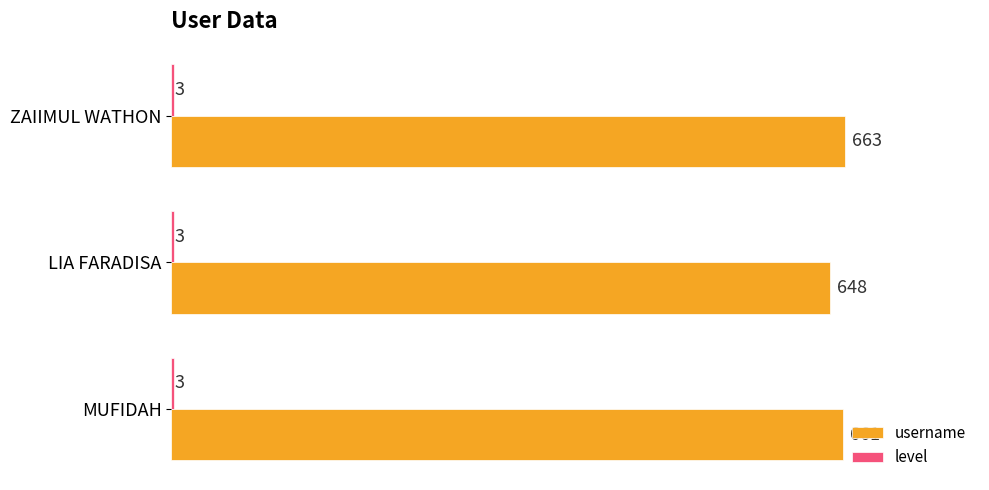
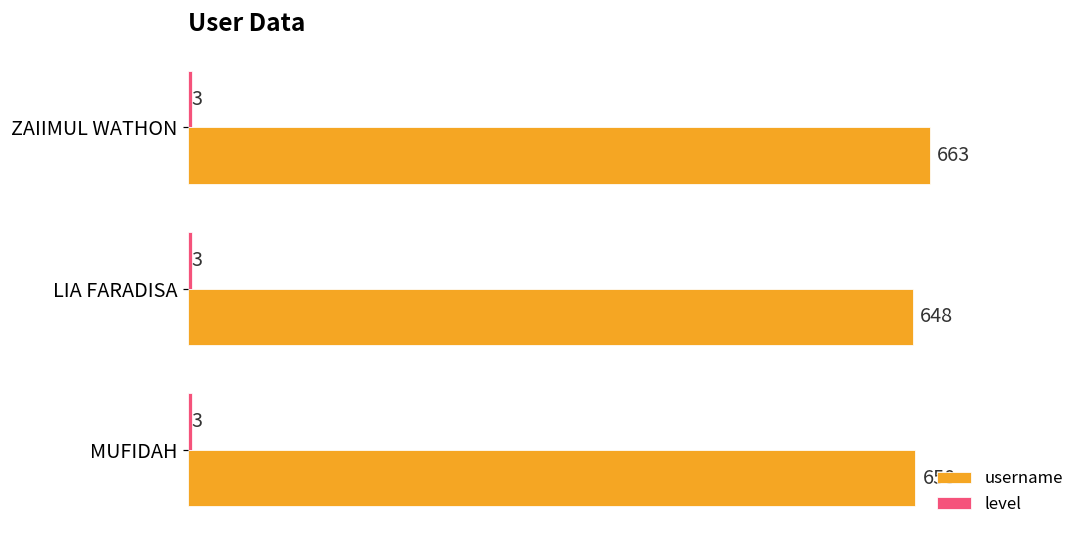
username, MUFIDAH: 661 -> 650
